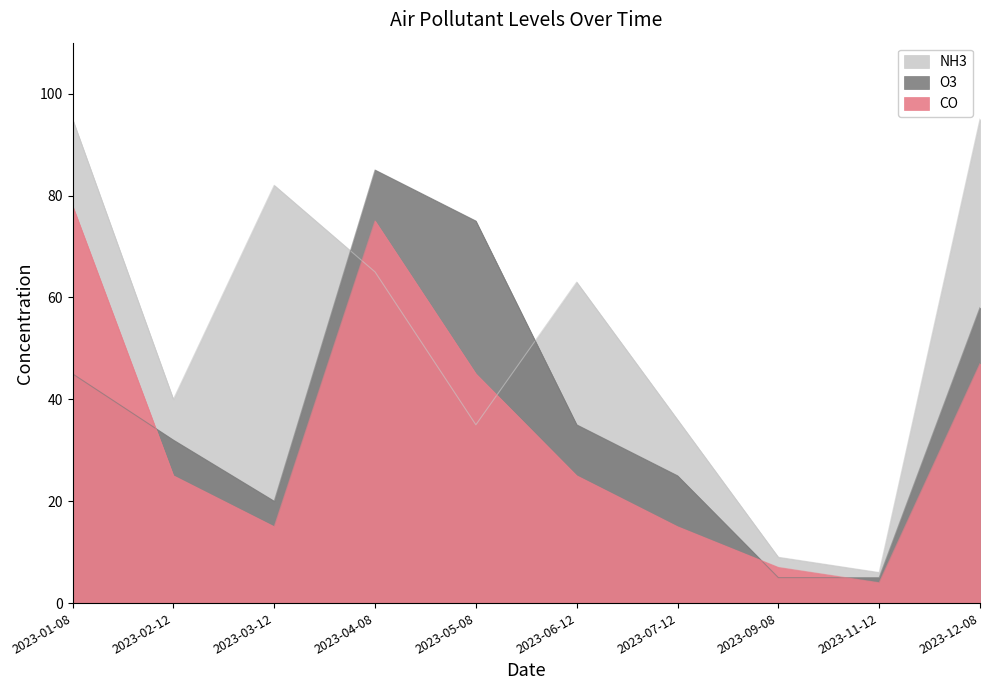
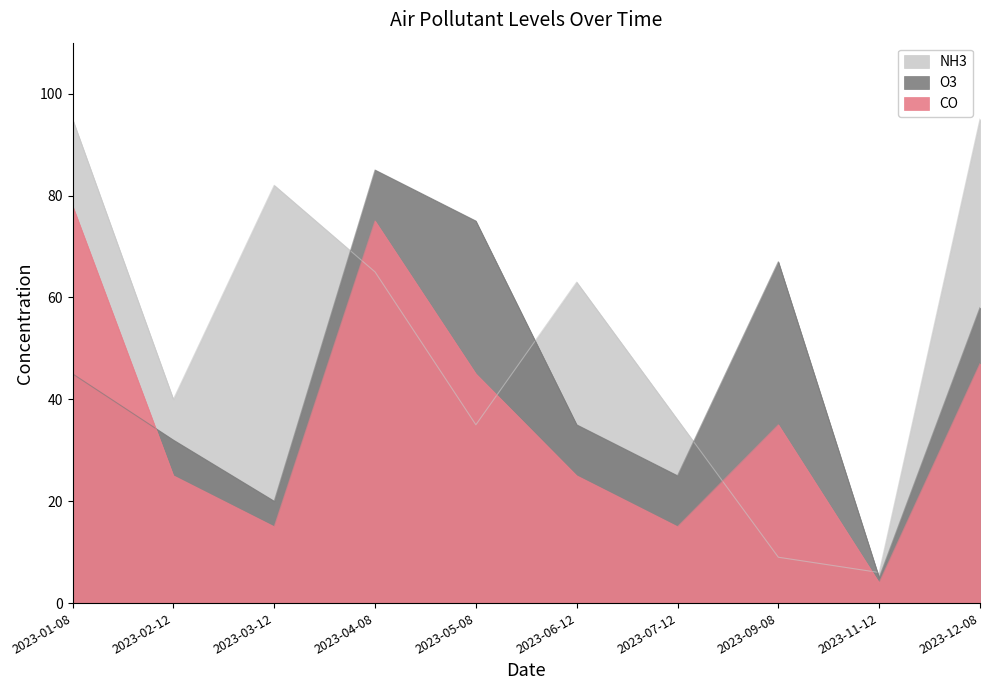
O3, 2023-09-08: 5 -> 67
CO, 2023-09-08: 7 -> 35
